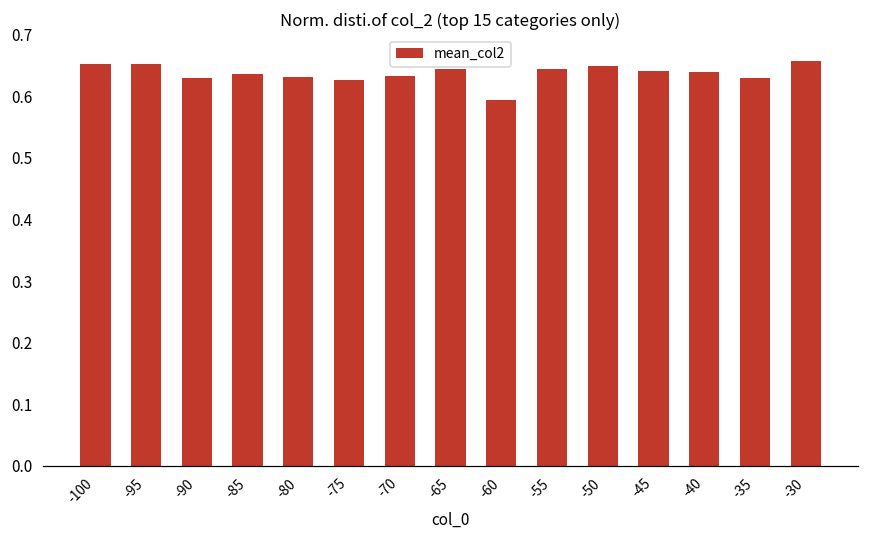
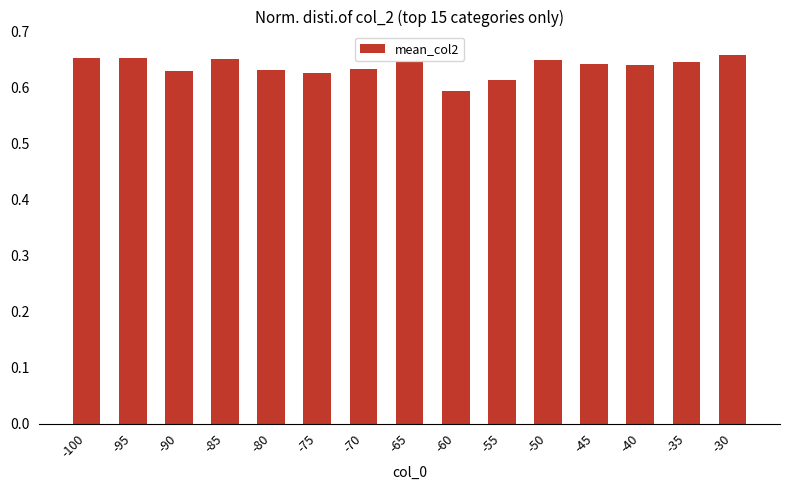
-85: 0.64 -> 0.65
-55: 0.64 -> 0.61
-35: 0.63 -> 0.65
